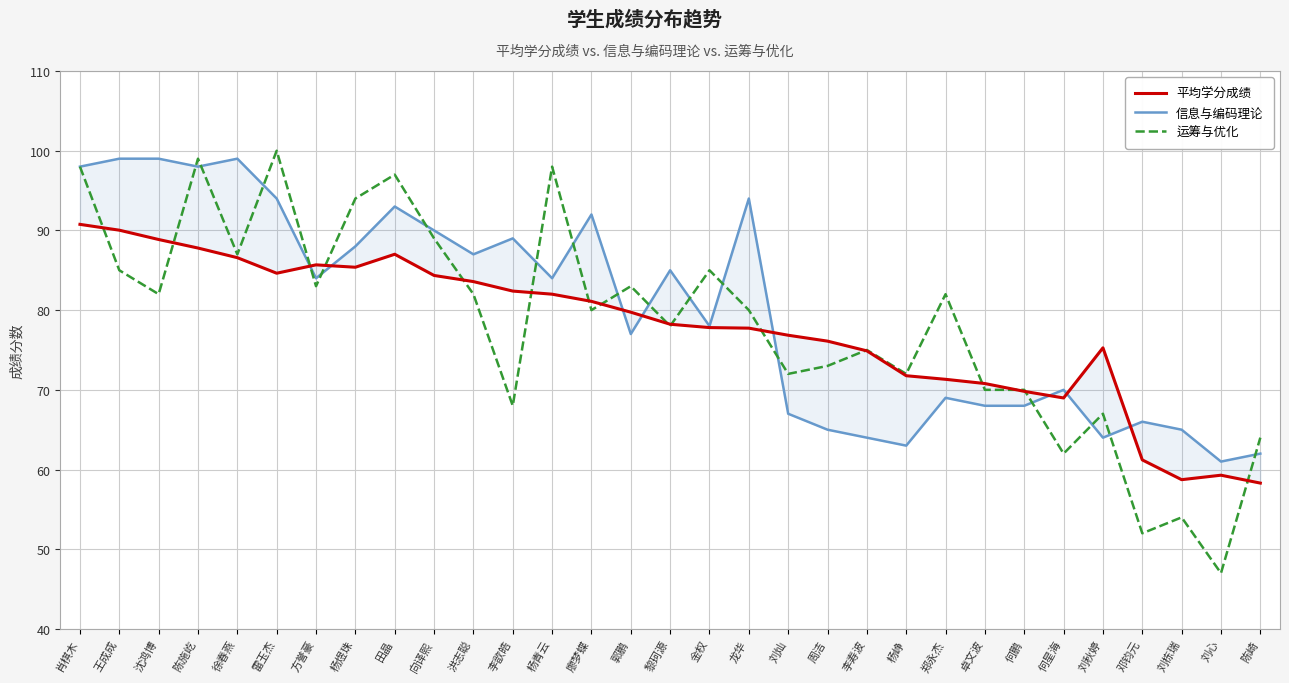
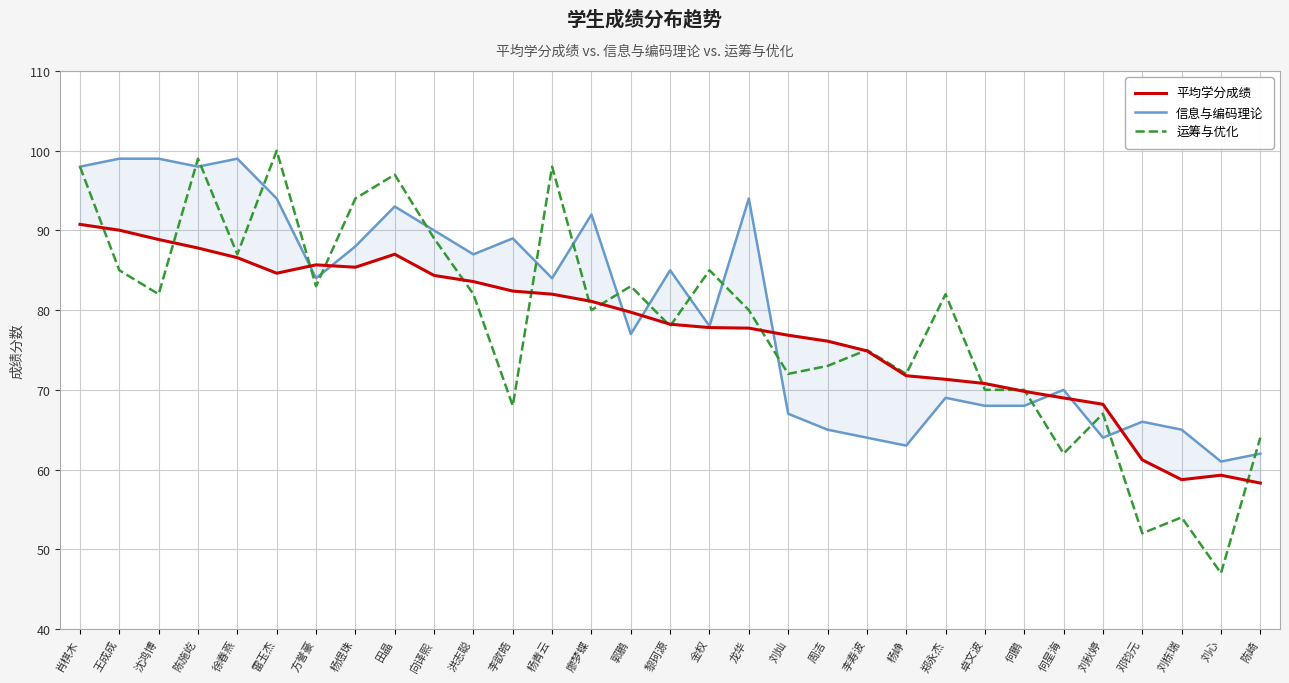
平均学分成绩, 刘秋婷: 75 -> 68
